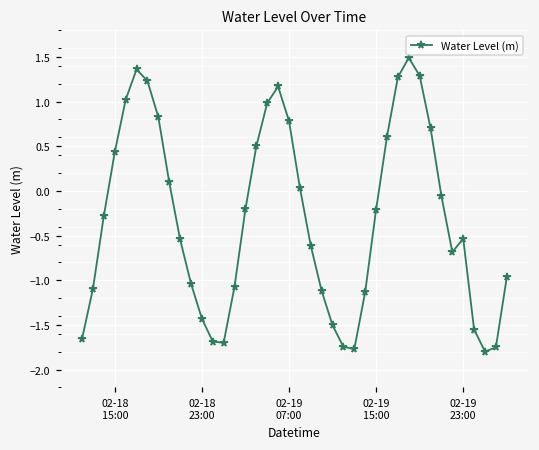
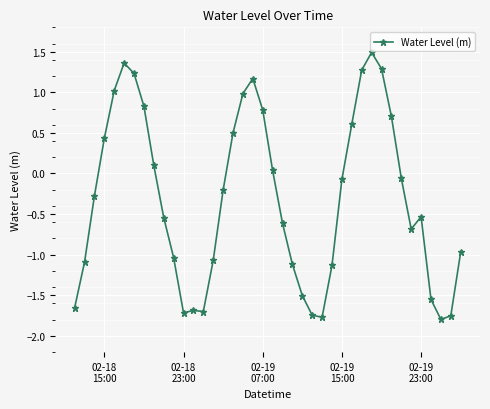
02-18 23:00: -1.4 -> -1.7
02-19 15:00: -0.2 -> -0.1
